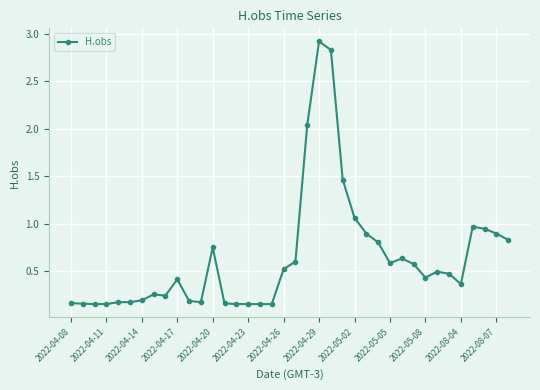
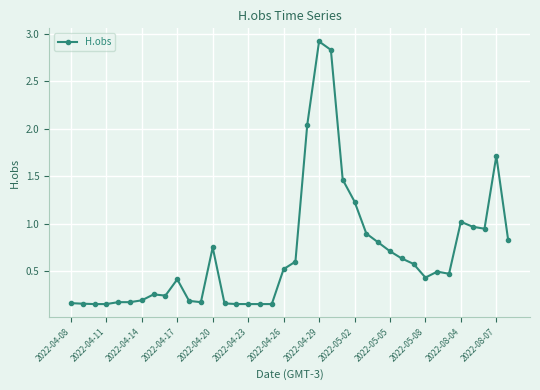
2022-05-02: 1.1 -> 1.2
2022-05-05: 0.6 -> 0.7
2022-08-04: 0.4 -> 1.0
2022-08-07: 0.9 -> 1.7
